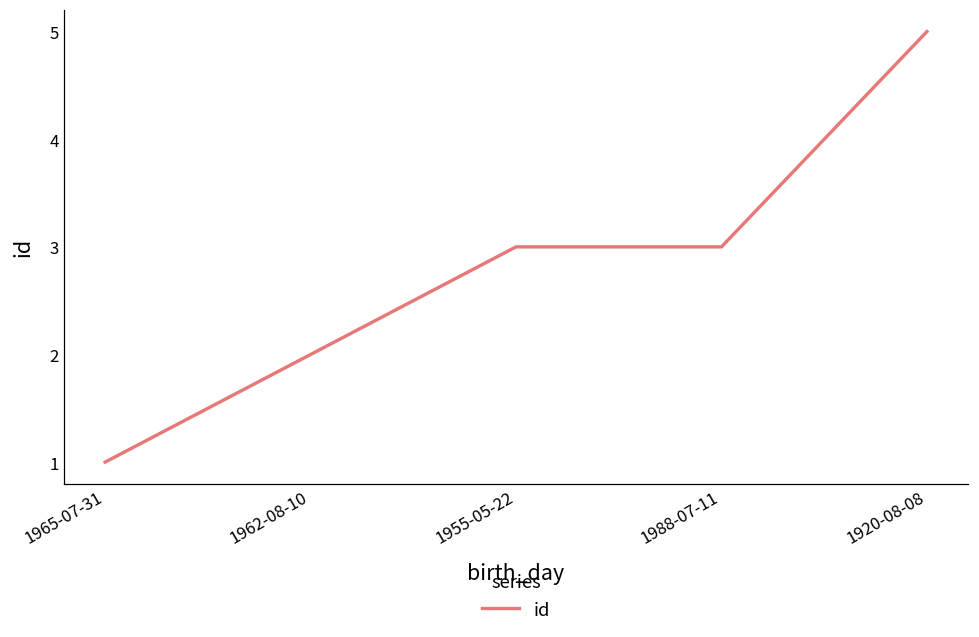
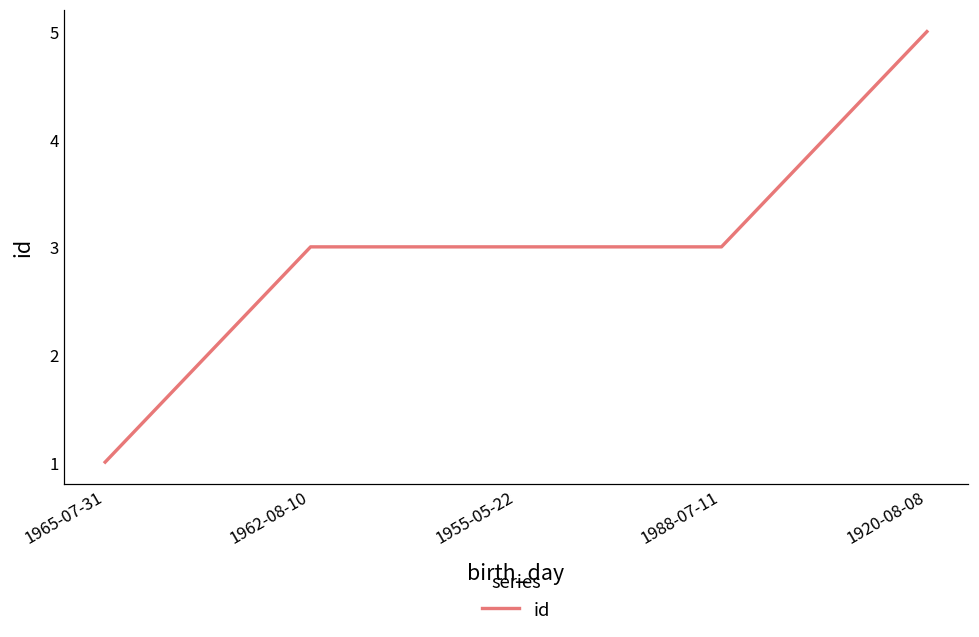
1962-08-10: 2 -> 3
